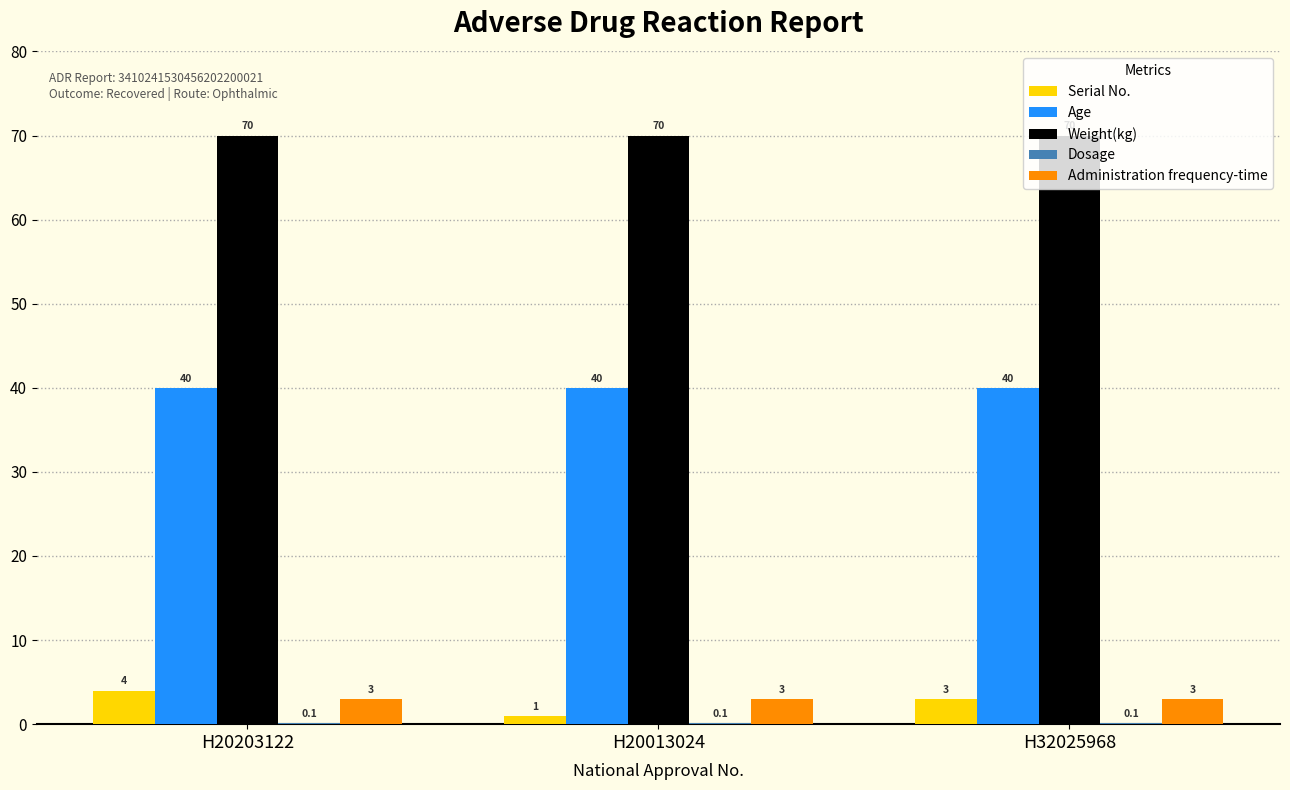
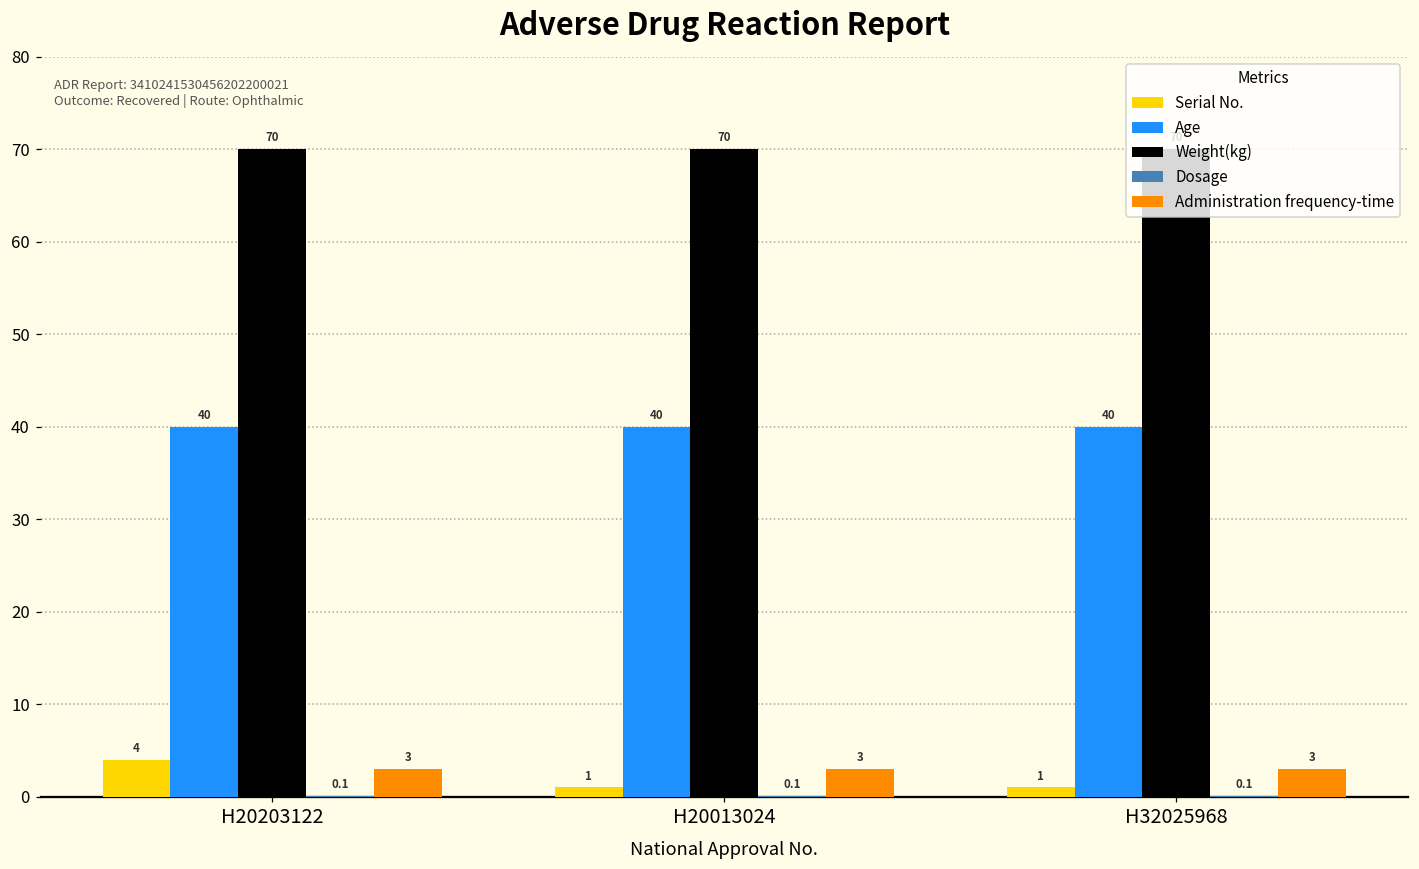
Serial No., H32025968: 3 -> 1
